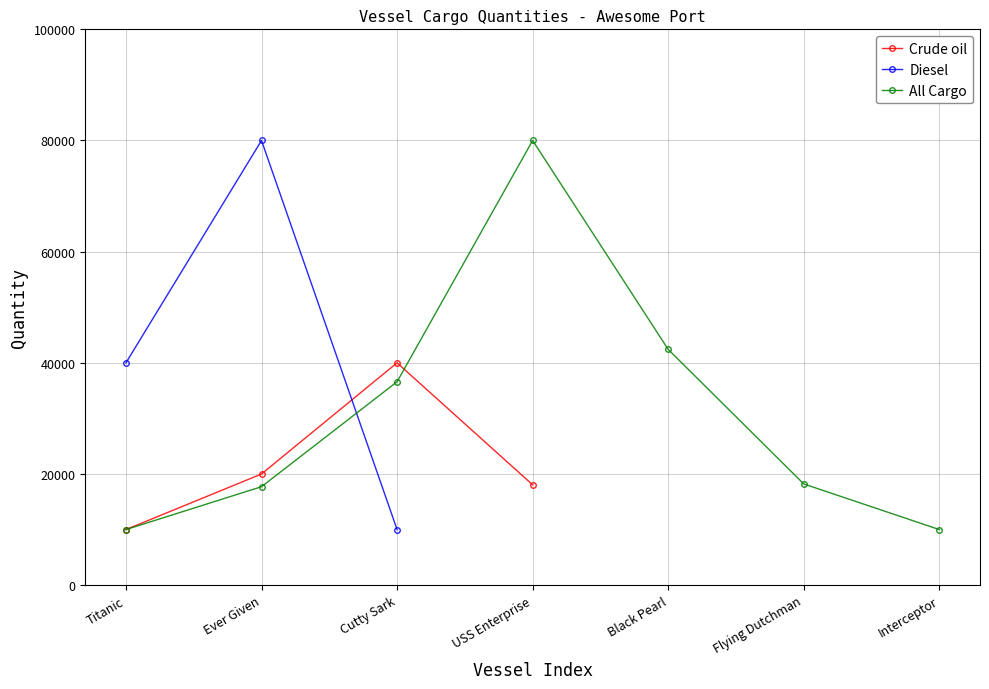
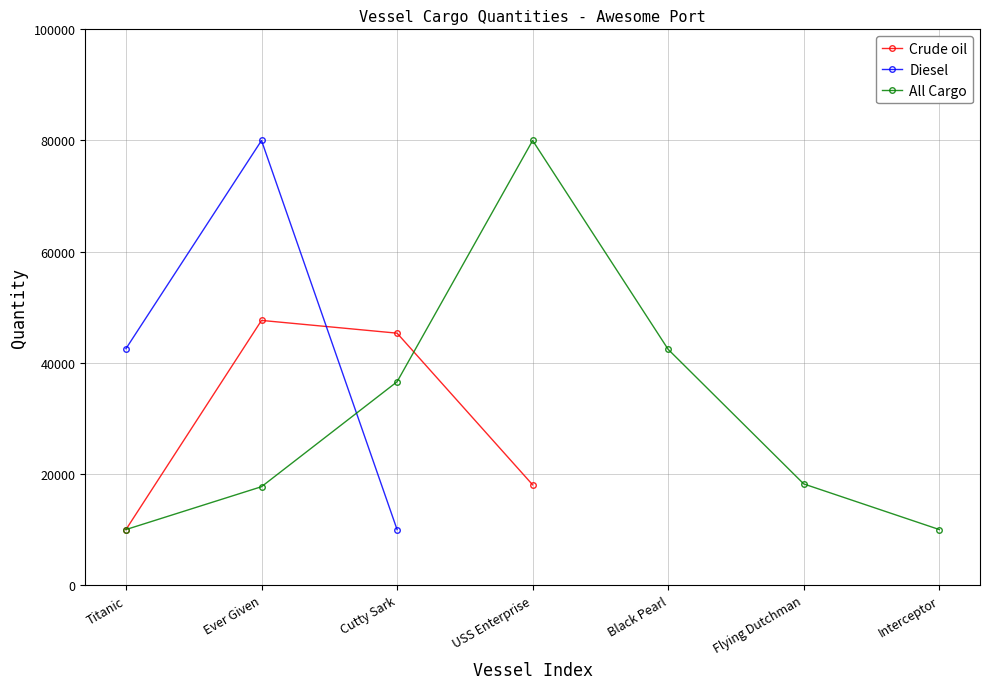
Diesel, Titanic: 40000 -> 43000
Crude oil, Ever Given: 20000 -> 48000
Crude oil, Cutty Sark: 40000 -> 45000
